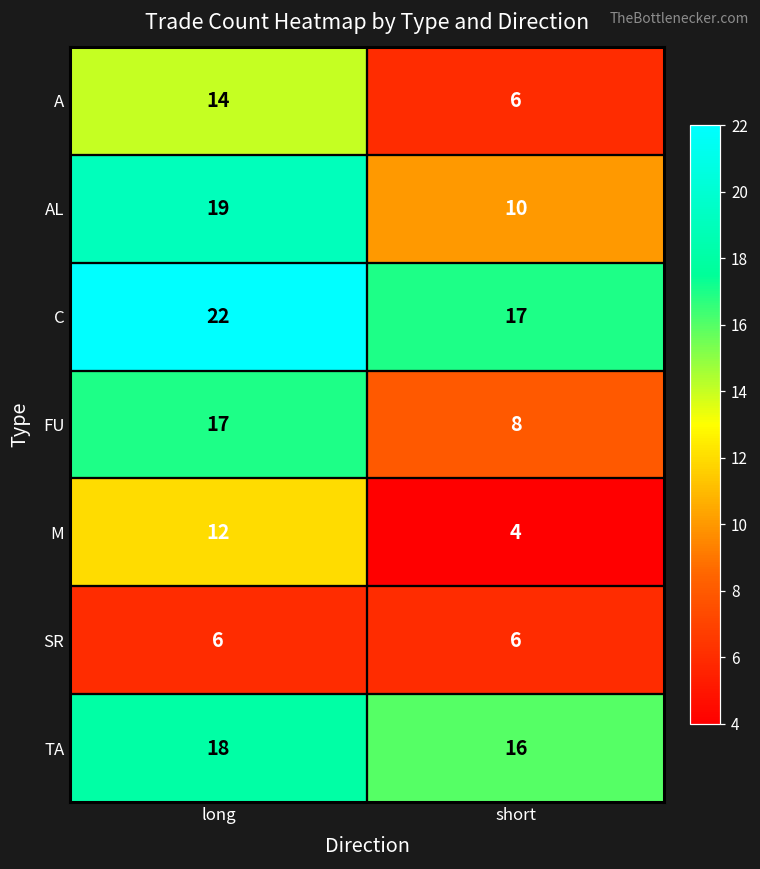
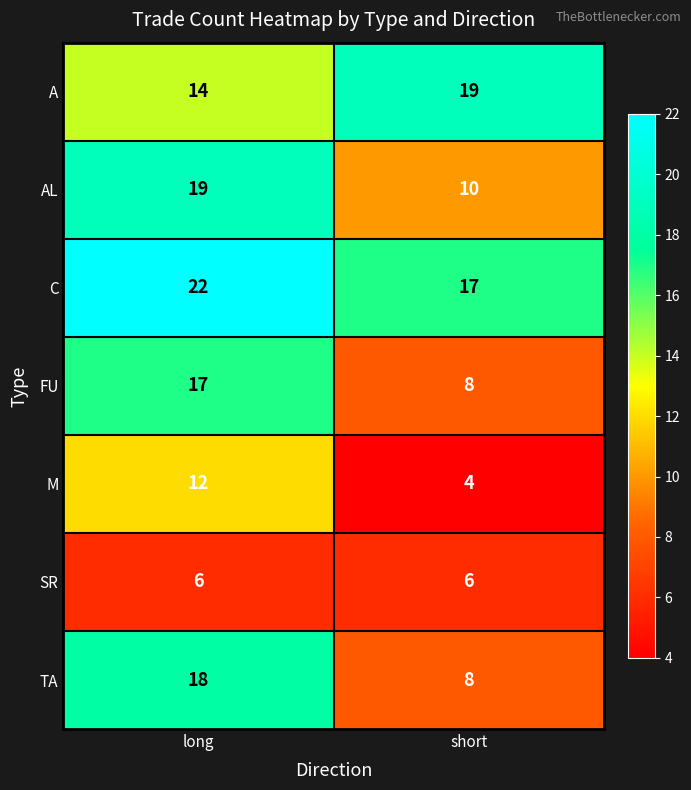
A, short: 6 -> 19
TA, short: 16 -> 8
